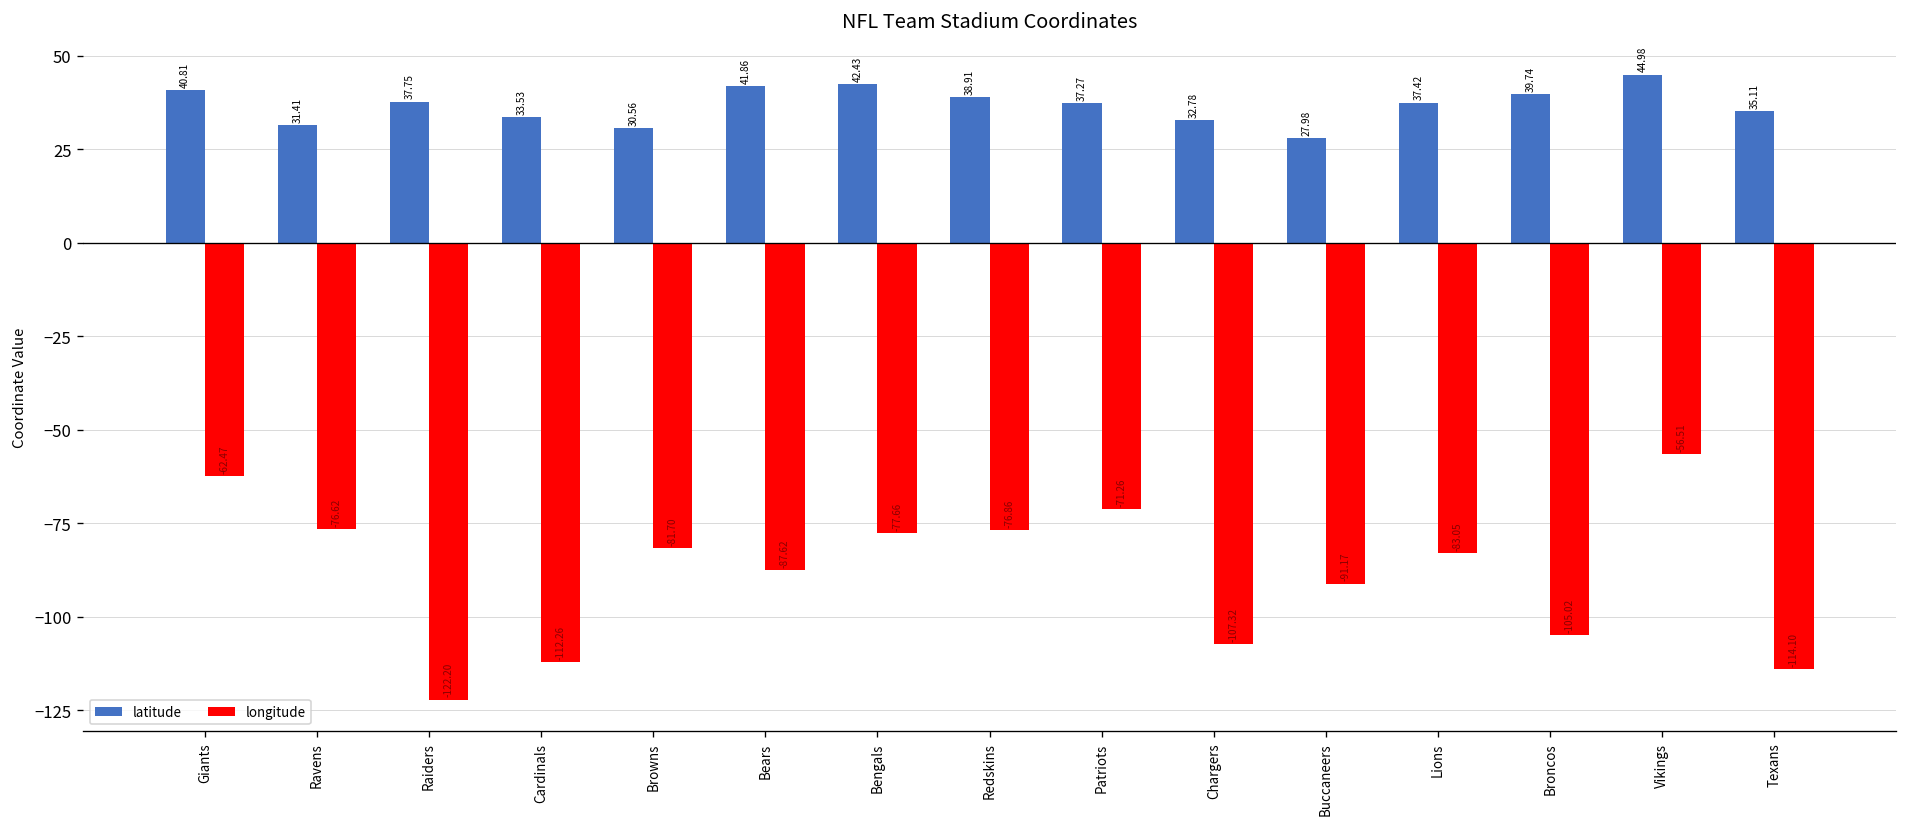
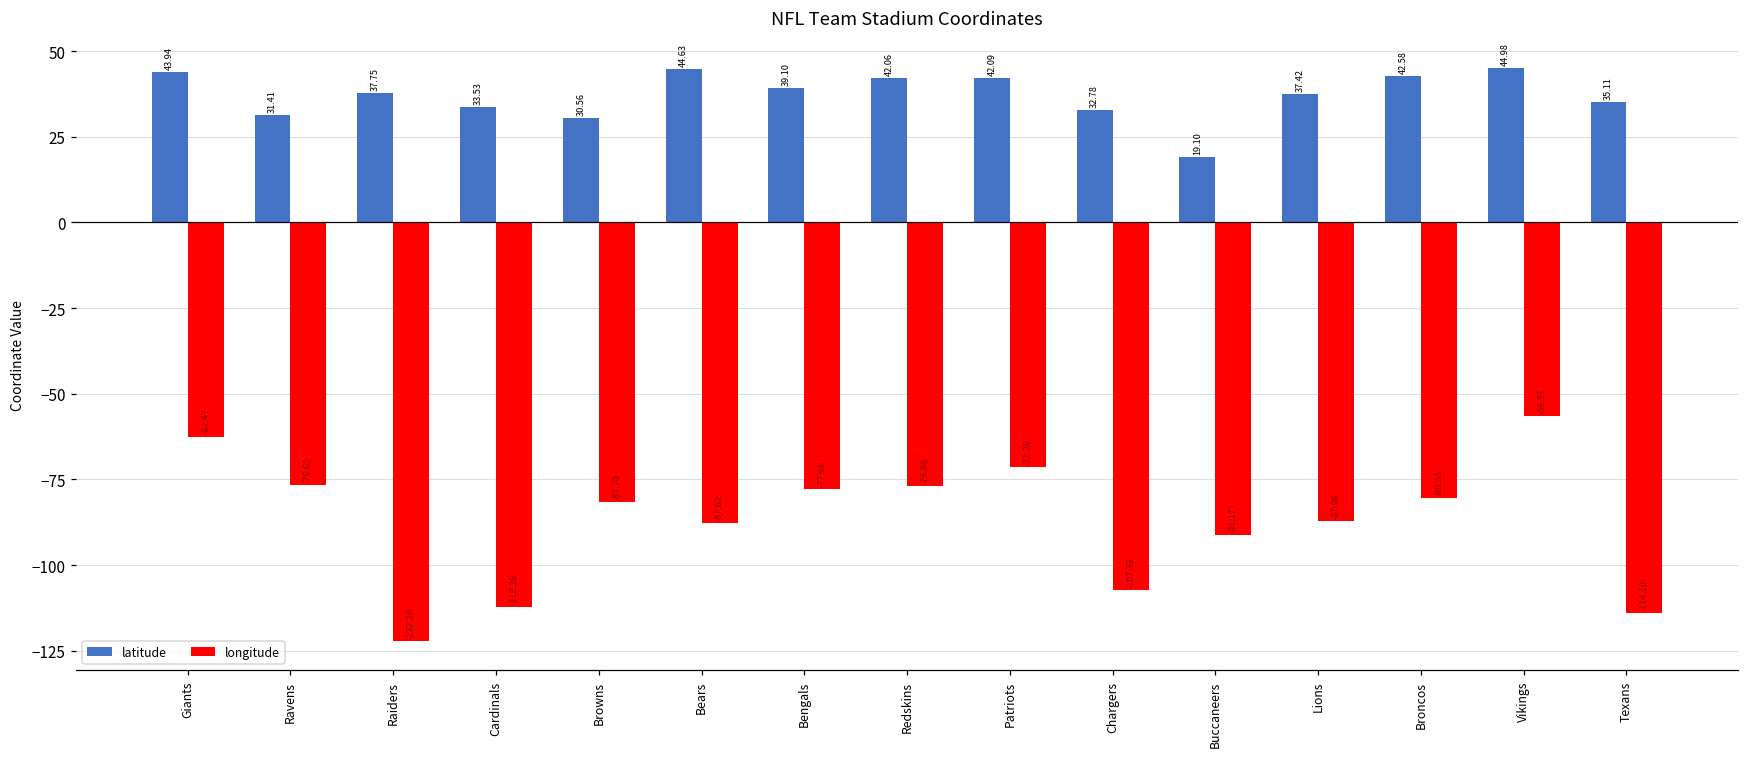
latitude, Giants: 40.81 -> 43.94
latitude, Bears: 41.86 -> 44.63
latitude, Bengals: 42.43 -> 39.10
latitude, Redskins: 38.91 -> 42.06
latitude, Patriots: 37.27 -> 42.09
latitude, Buccaneers: 27.98 -> 19.10
longitude, Lions: -83.05 -> -87.06
latitude, Broncos: 39.74 -> 42.58
longitude, Broncos: -105.02 -> -80.53
